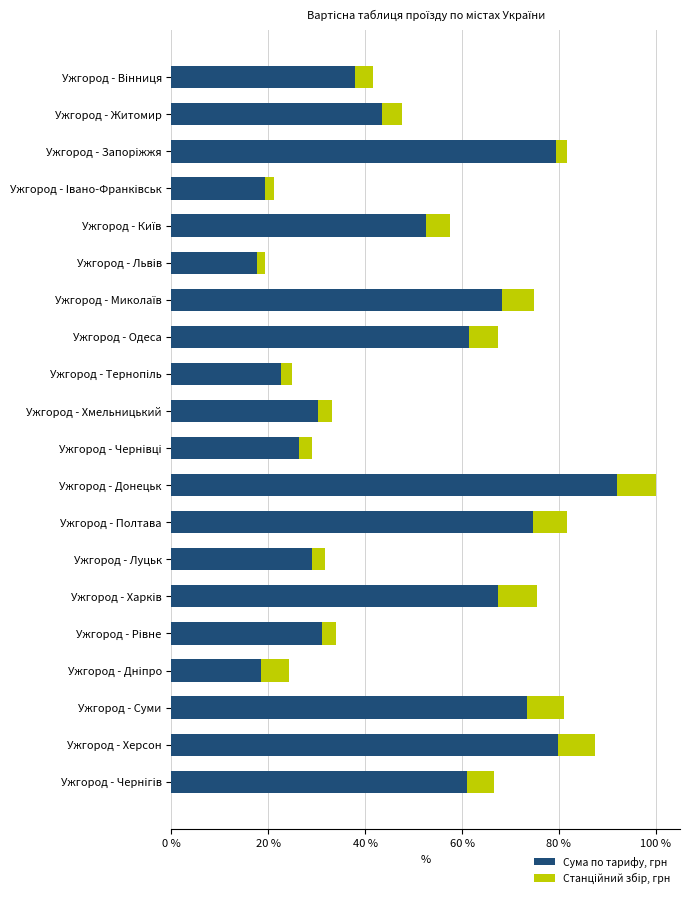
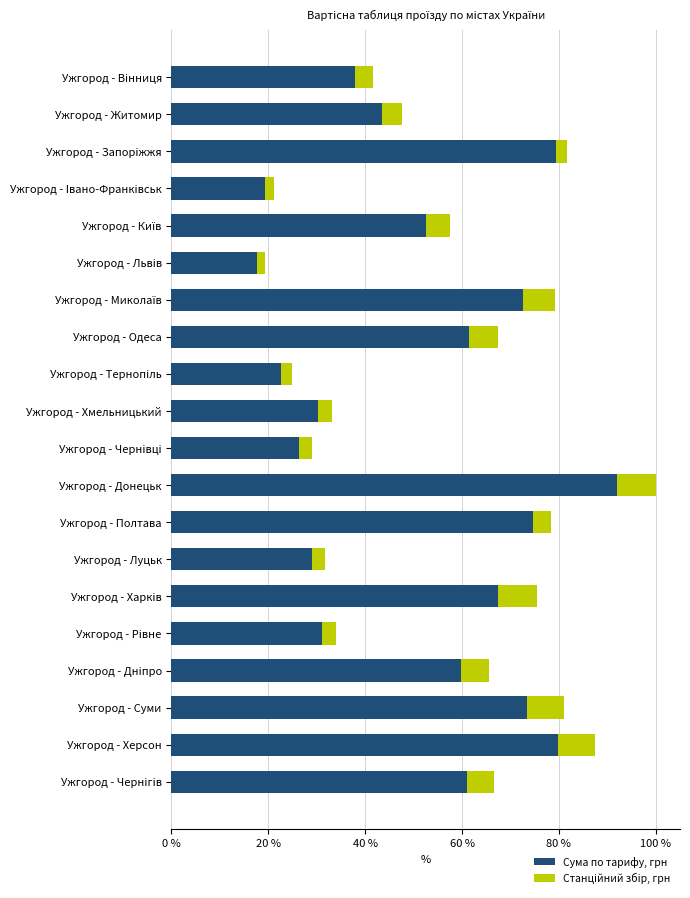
Сума по тарифу, грн, Ужгород - Миколаїв: 68 % -> 73 %
Станційний збір, грн, Ужгород - Полтава: 7 % -> 4 %
Сума по тарифу, грн, Ужгород - Дніпро: 18 % -> 60 %
